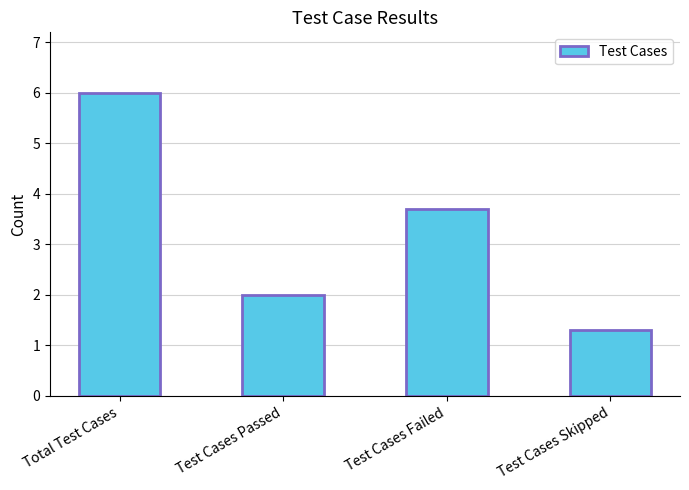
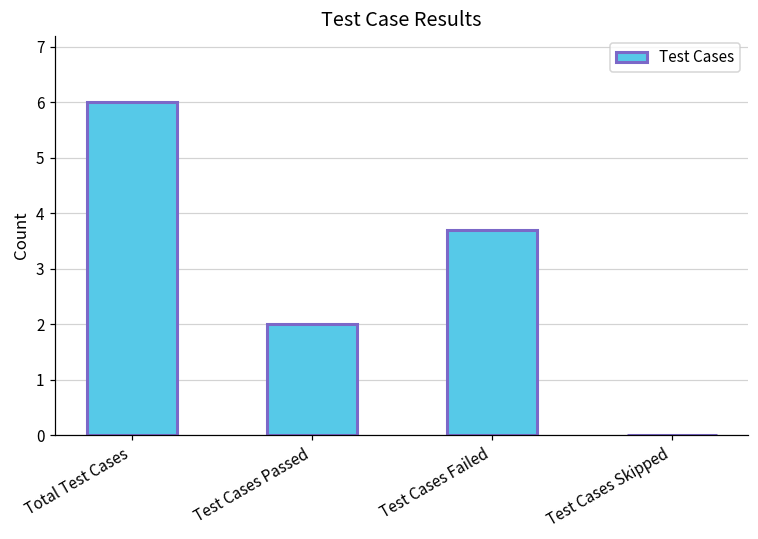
Test Cases Skipped: 1.3 -> 0.0
